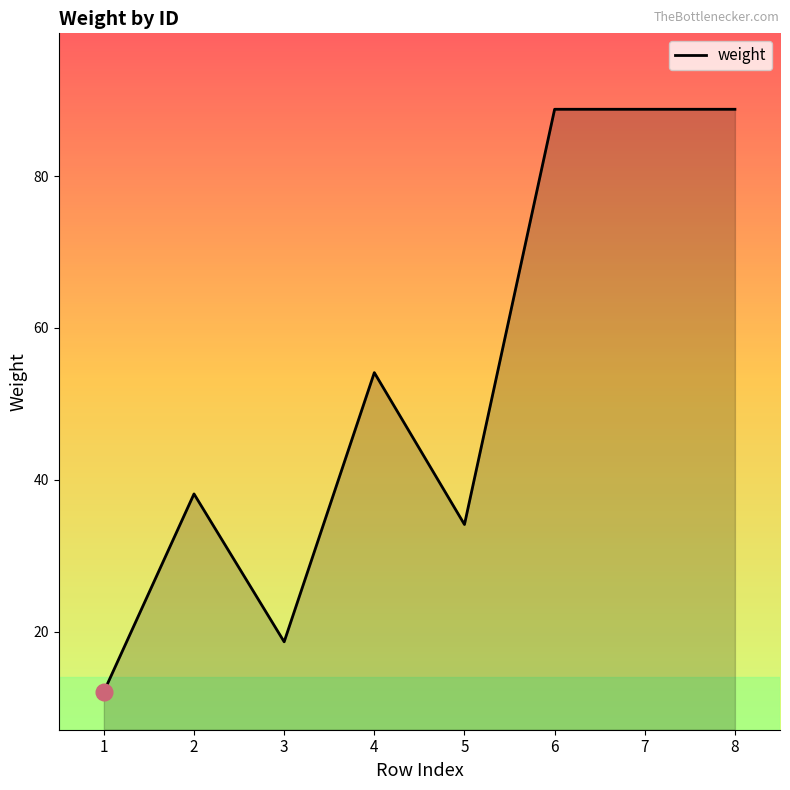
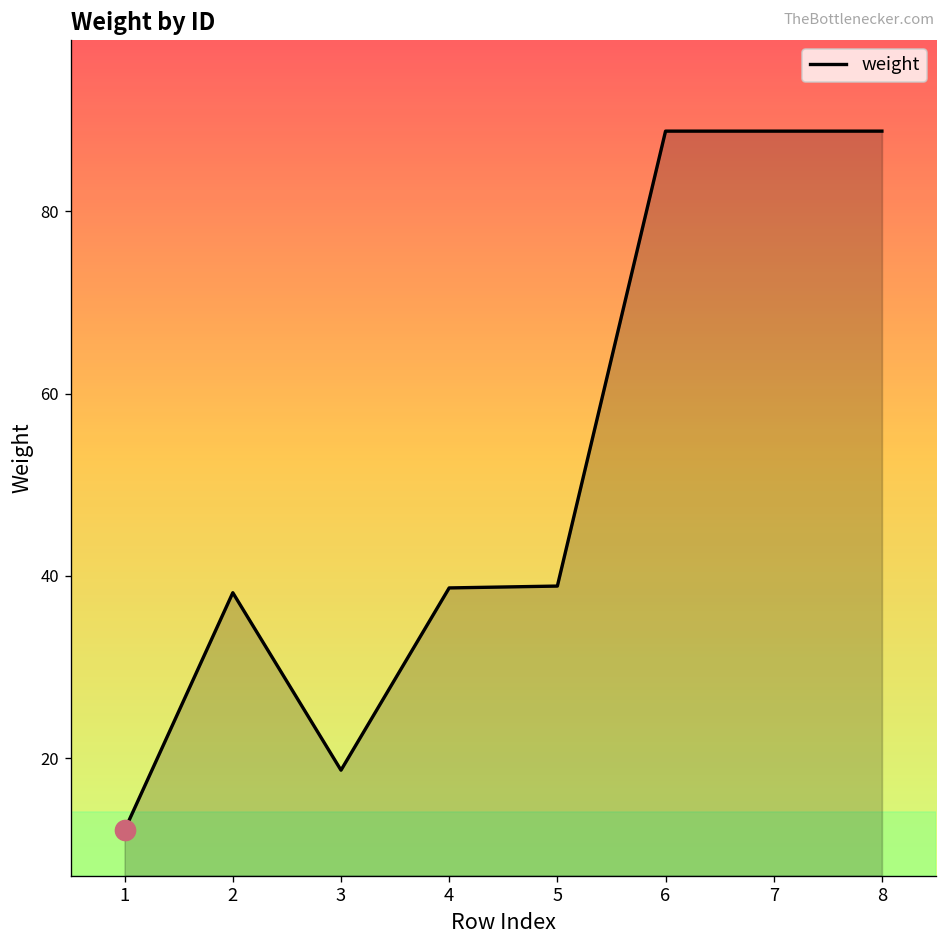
weight, 4: 54 -> 39
weight, 5: 34 -> 39
